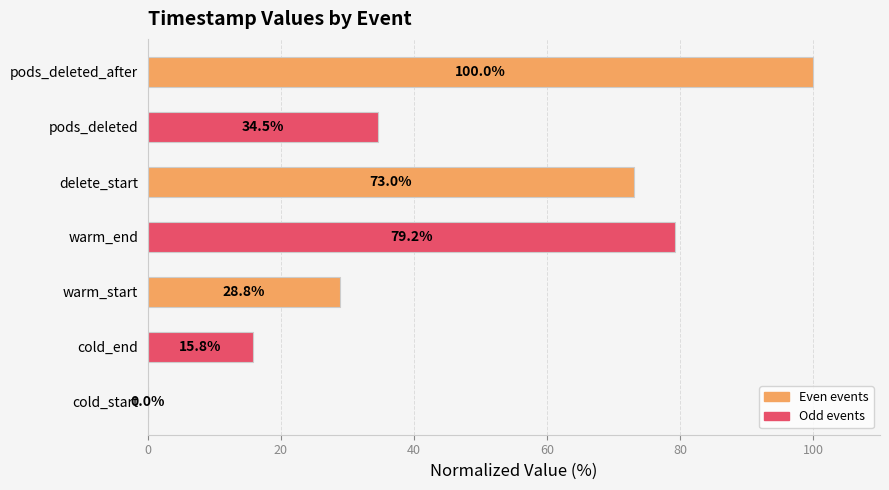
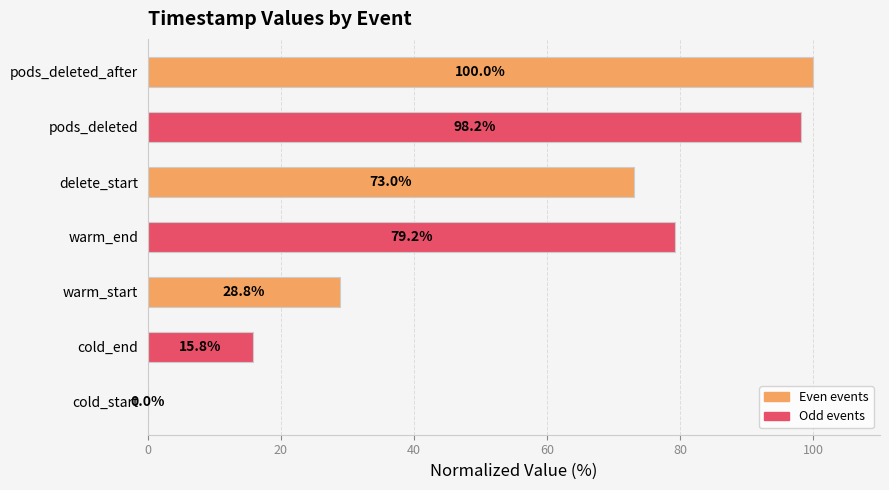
pods_deleted: 34.5% -> 98.2%
